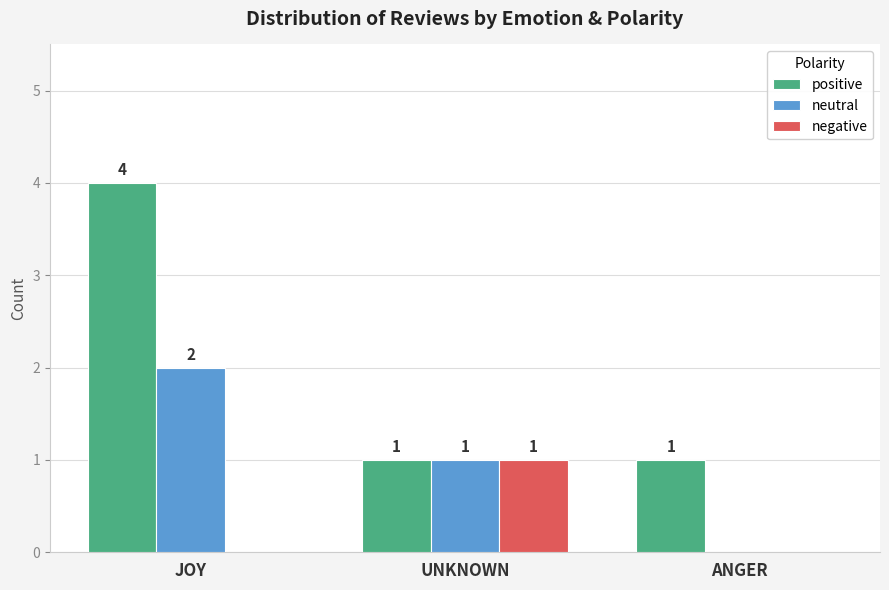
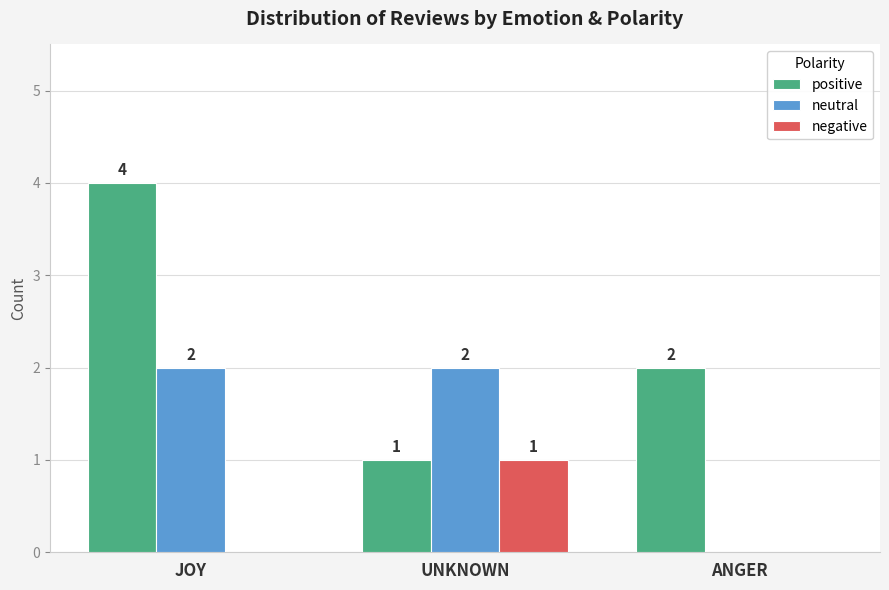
neutral, UNKNOWN: 1 -> 2
positive, ANGER: 1 -> 2
